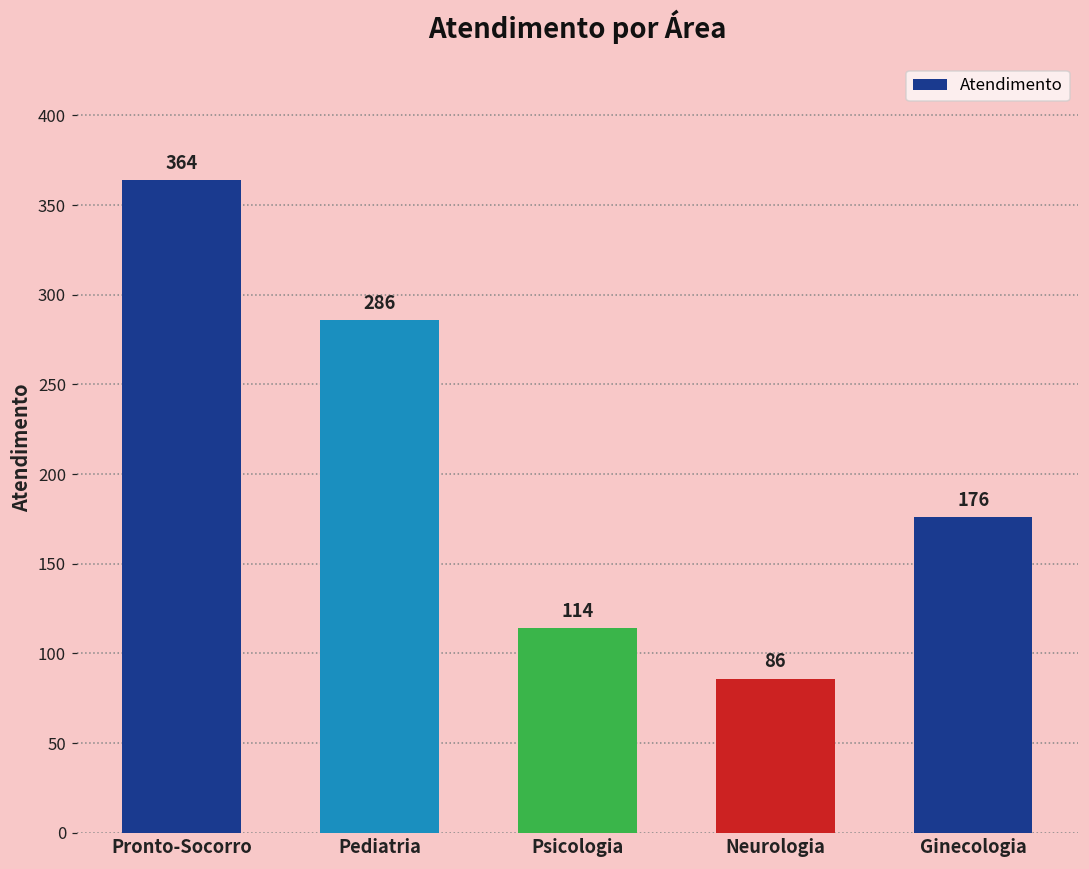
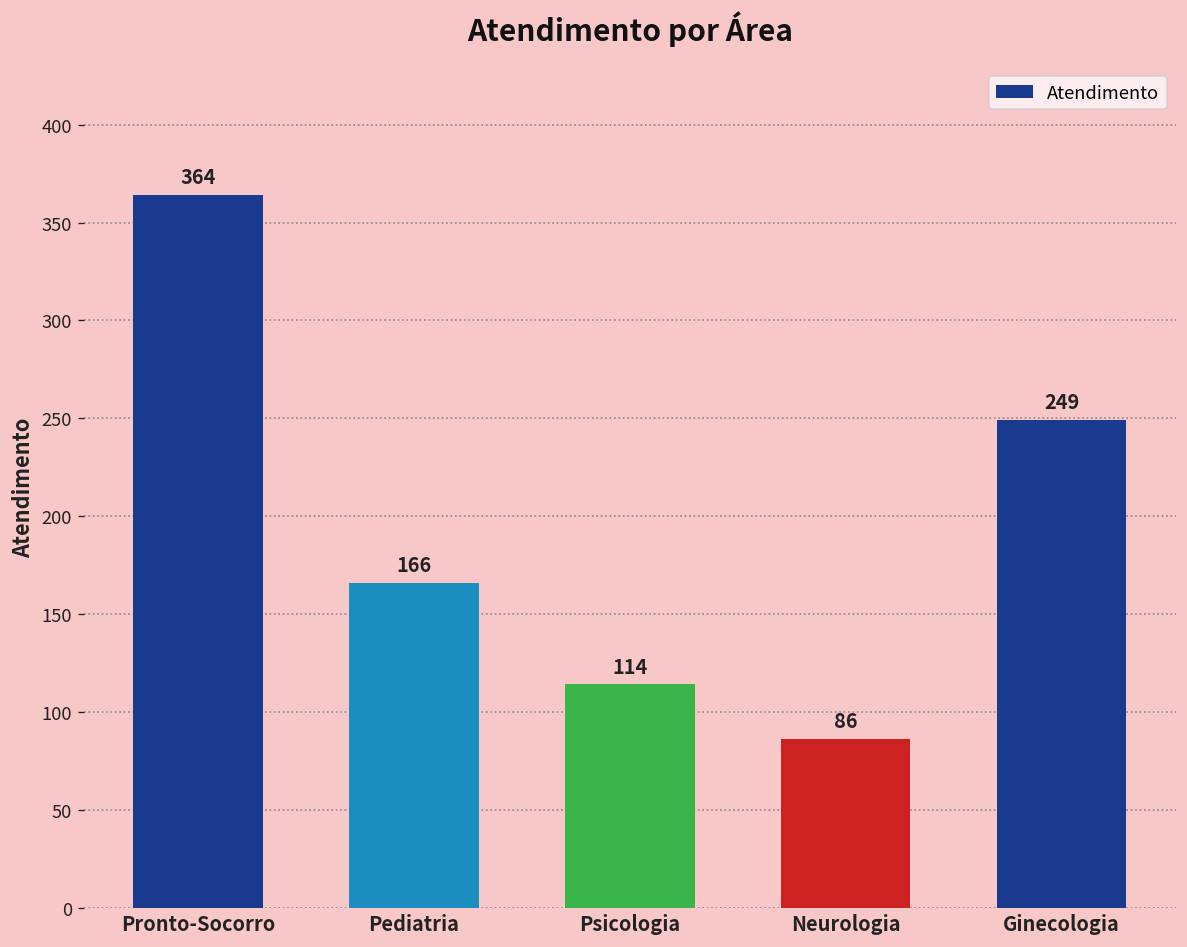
Pediatria: 286 -> 166
Ginecologia: 176 -> 249
